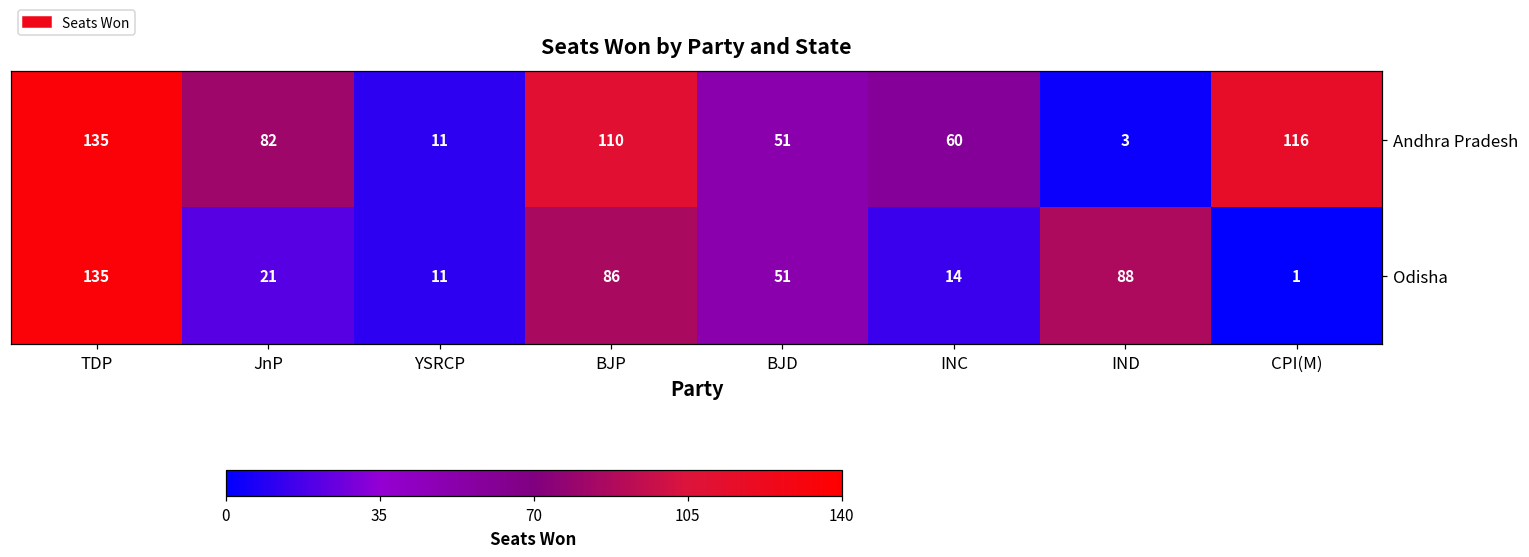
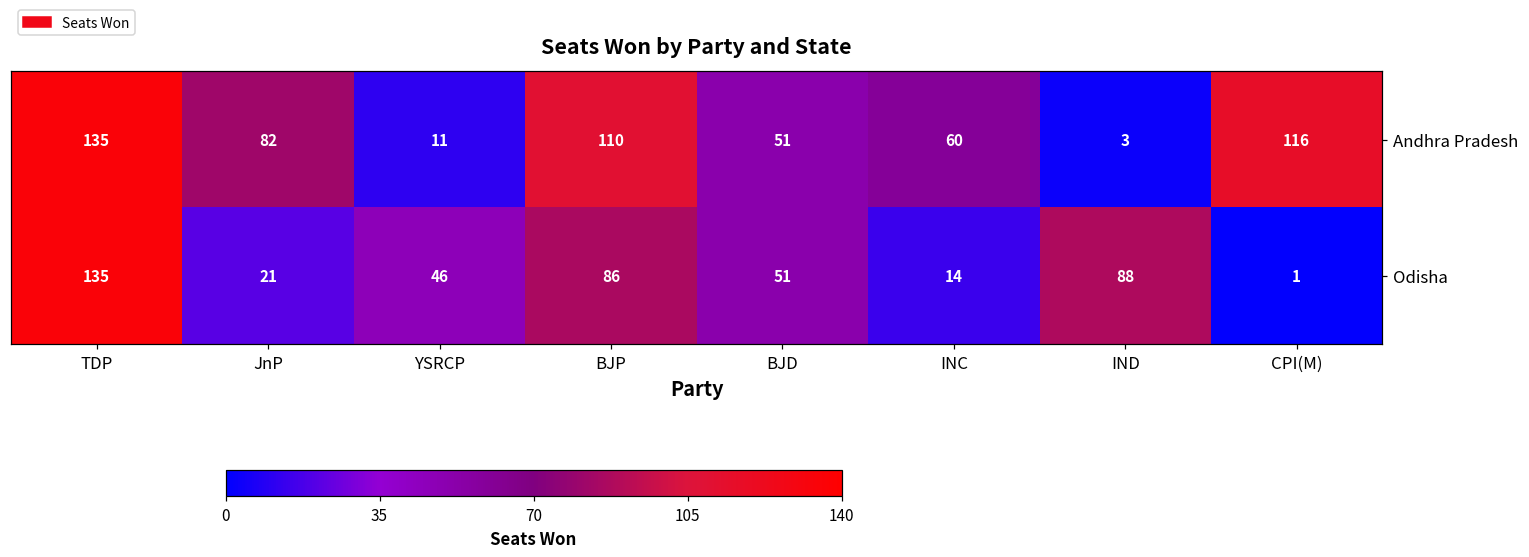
Odisha, YSRCP: 11 -> 46
